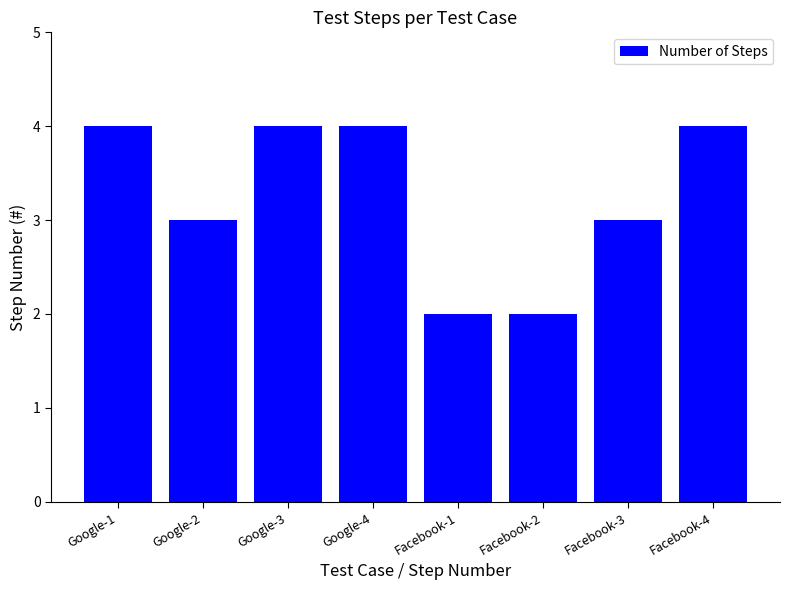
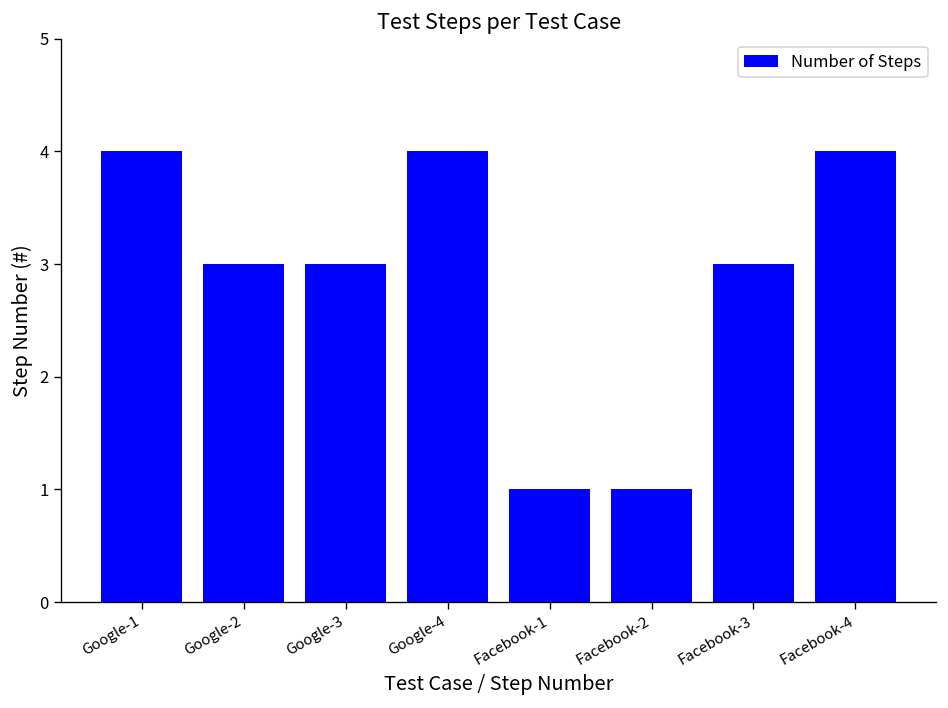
Google-3: 4 -> 3
Facebook-1: 2 -> 1
Facebook-2: 2 -> 1
